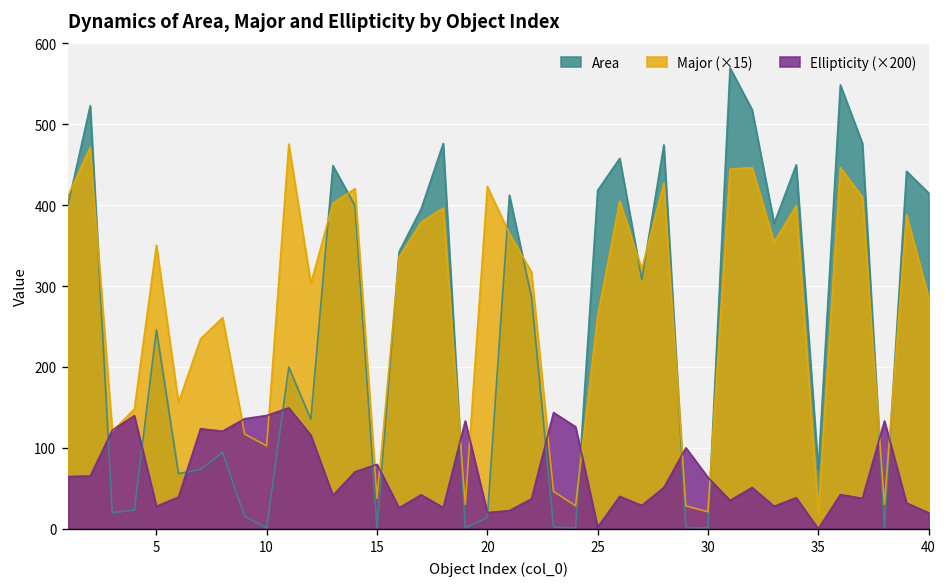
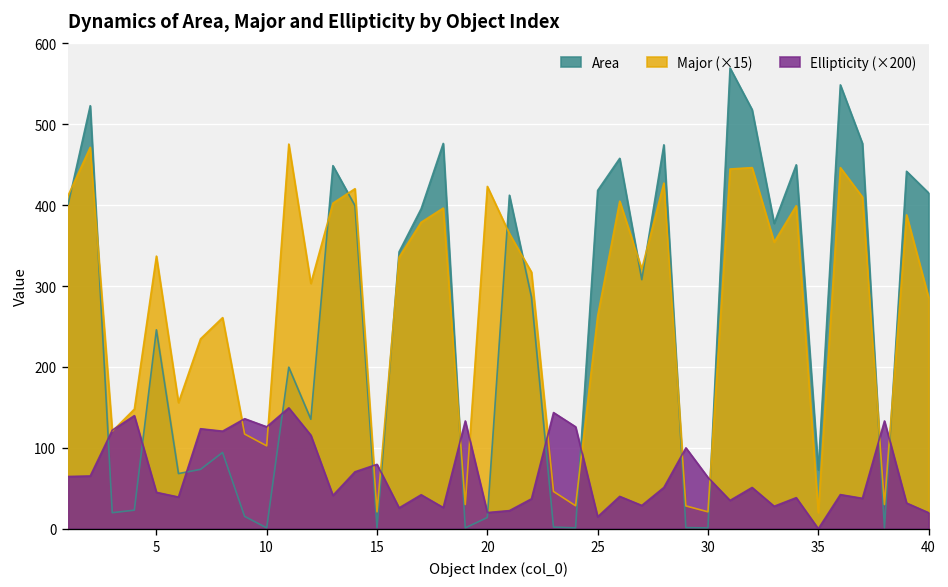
Major (×15), 5: 350 -> 340
Ellipticity (×200), 5: 30 -> 50
Ellipticity (×200), 10: 140 -> 130
Major (×15), 15: 40 -> 20
Ellipticity (×200), 25: 0 -> 10
